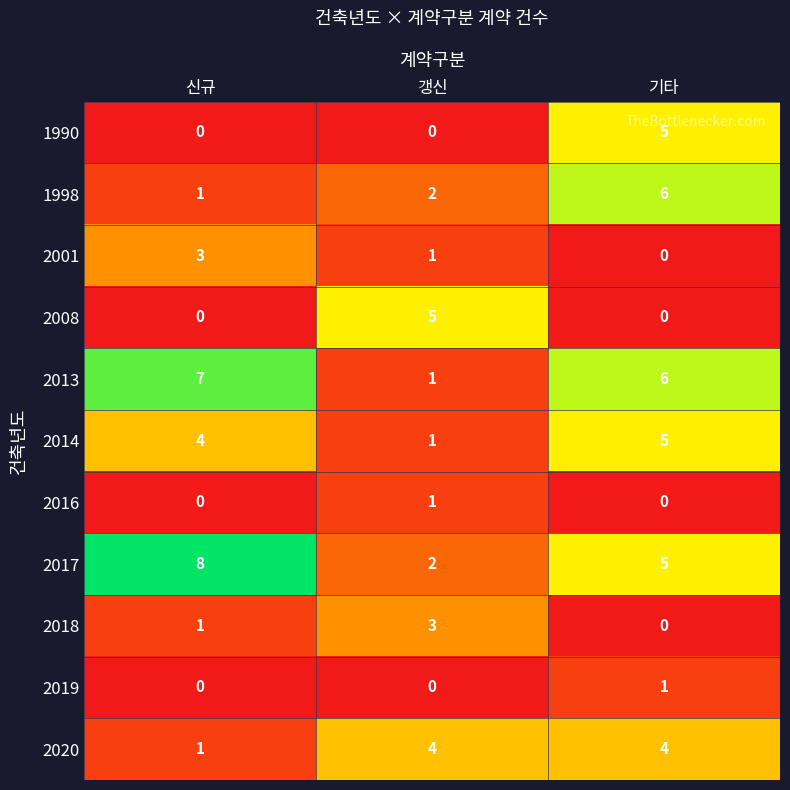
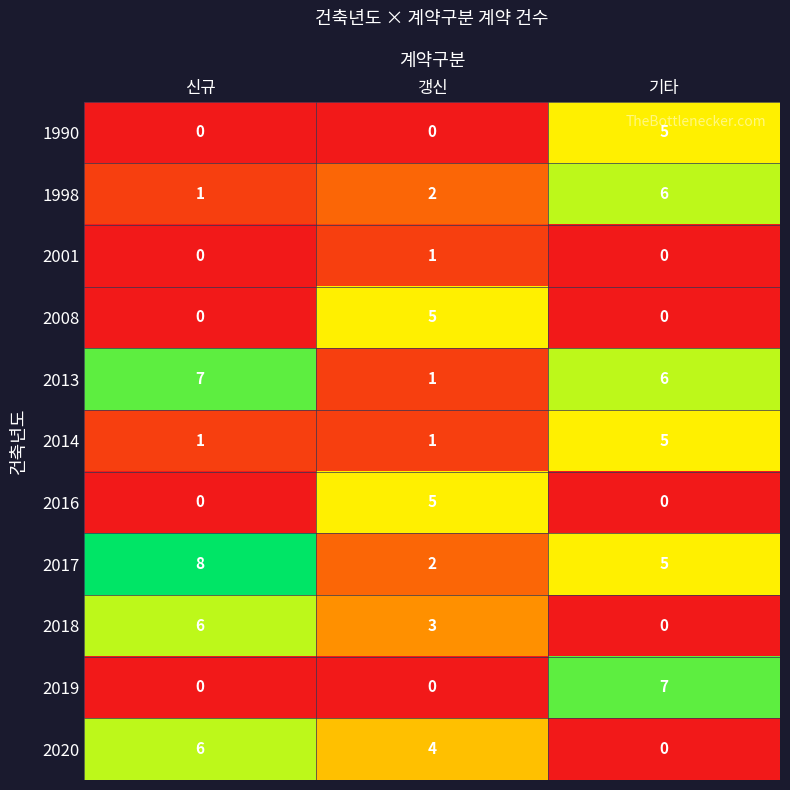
2001, 신규: 3 -> 0
2014, 신규: 4 -> 1
2016, 갱신: 1 -> 5
2018, 신규: 1 -> 6
2019, 기타: 1 -> 7
2020, 신규: 1 -> 6
2020, 기타: 4 -> 0
